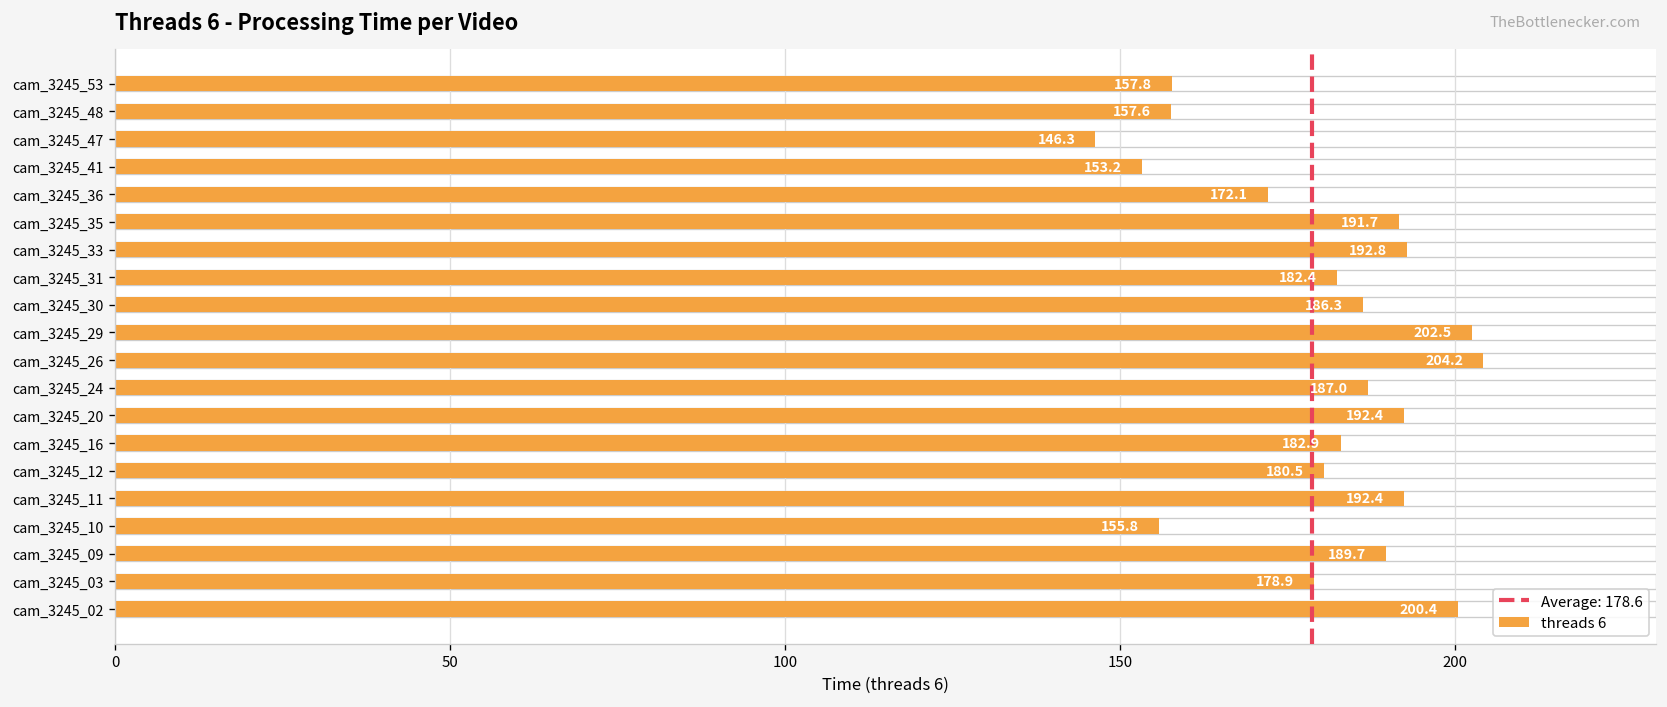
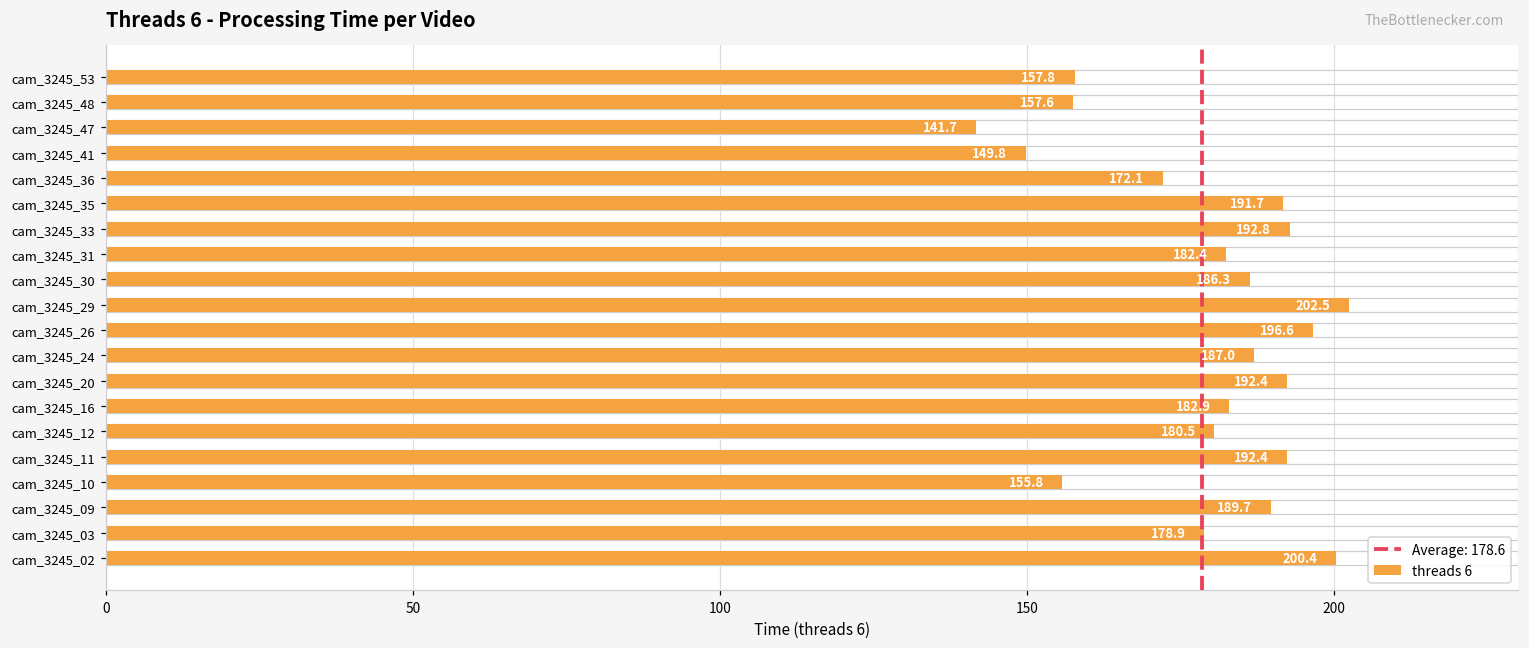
threads 6, cam_3245_47: 146.3 -> 141.7
threads 6, cam_3245_41: 153.2 -> 149.8
threads 6, cam_3245_26: 204.2 -> 196.6
